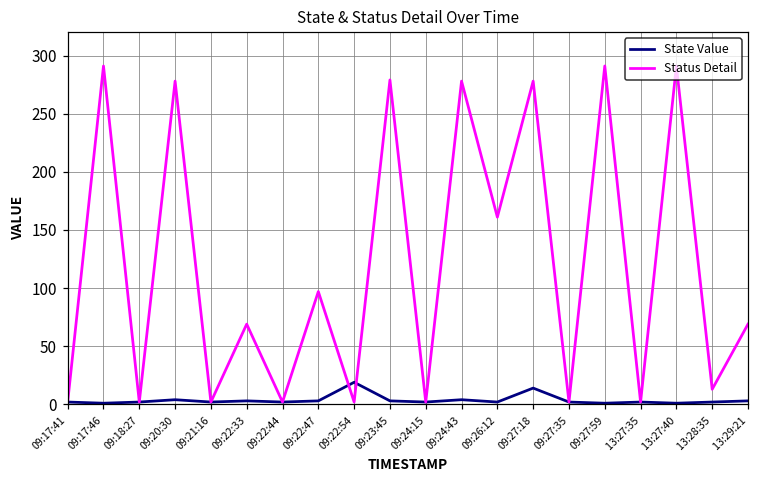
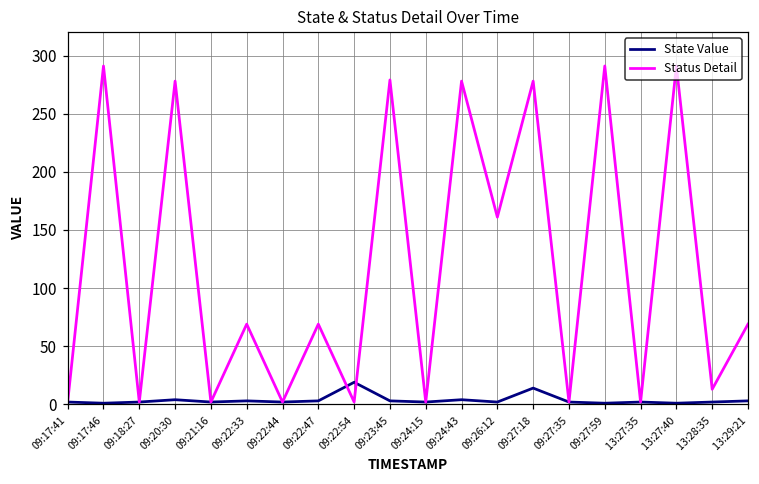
Status Detail, 09:22:47: 97 -> 69
